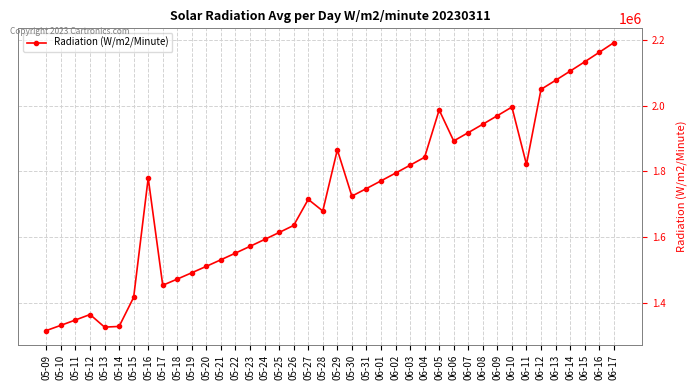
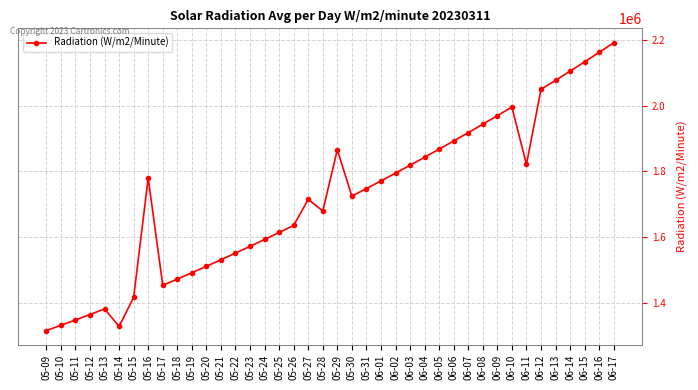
05-13: 1330000 -> 1380000
06-05: 1990000 -> 1870000
